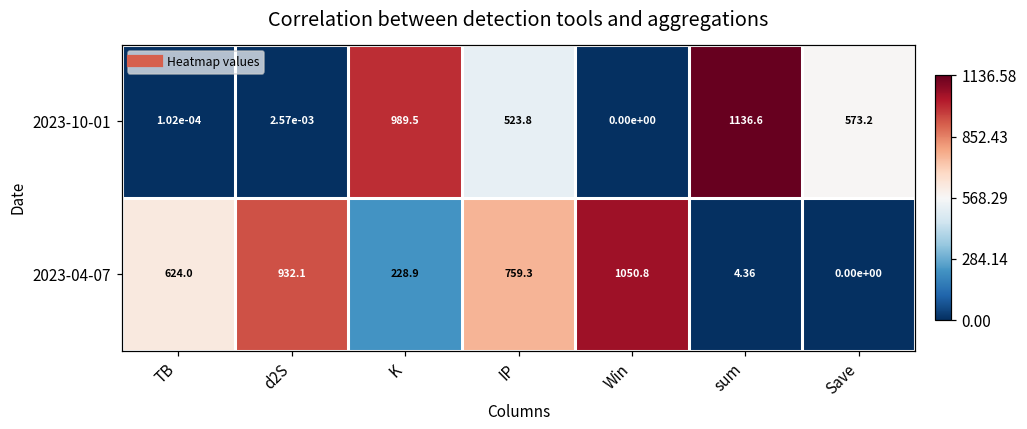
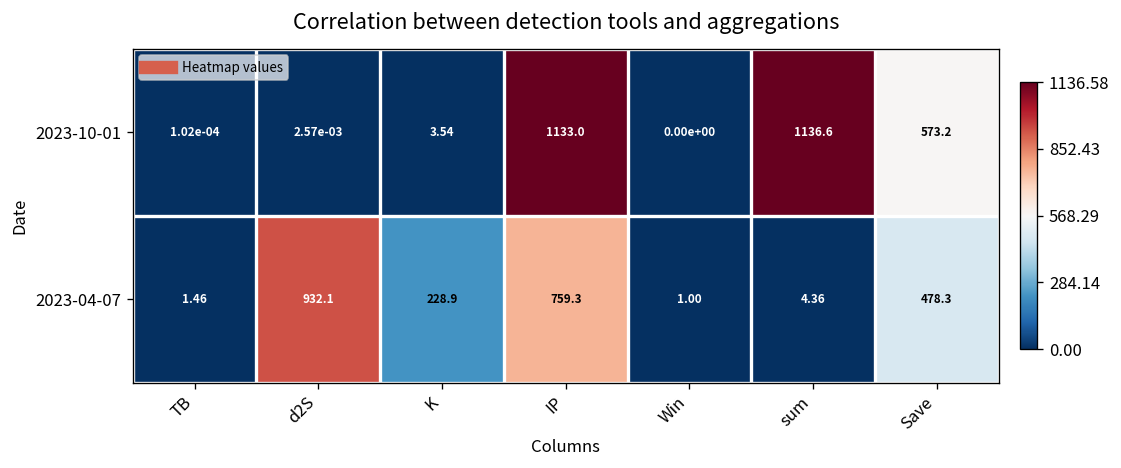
2023-10-01, K: 989.5 -> 3.54
2023-10-01, IP: 523.8 -> 1133.0
2023-04-07, TB: 624.0 -> 1.46
2023-04-07, Win: 1050.8 -> 1.00
2023-04-07, Save: 0.00e+00 -> 478.3
